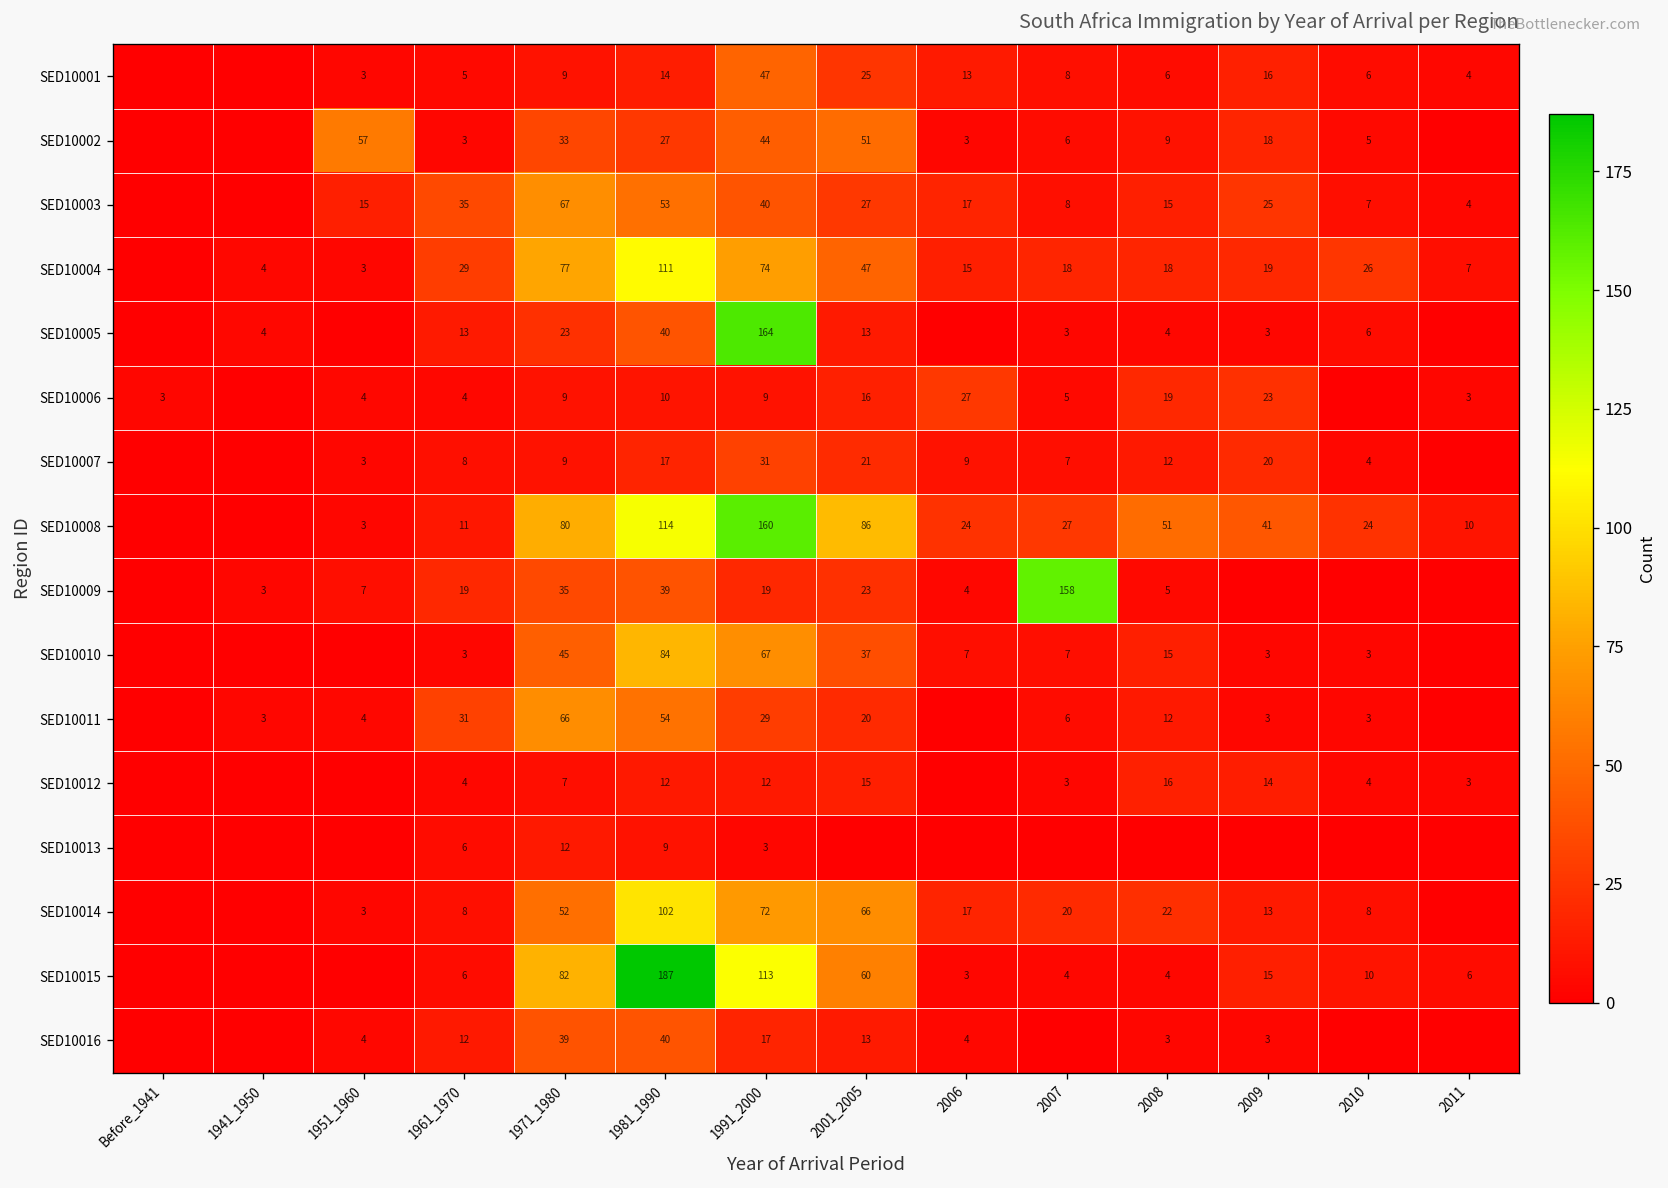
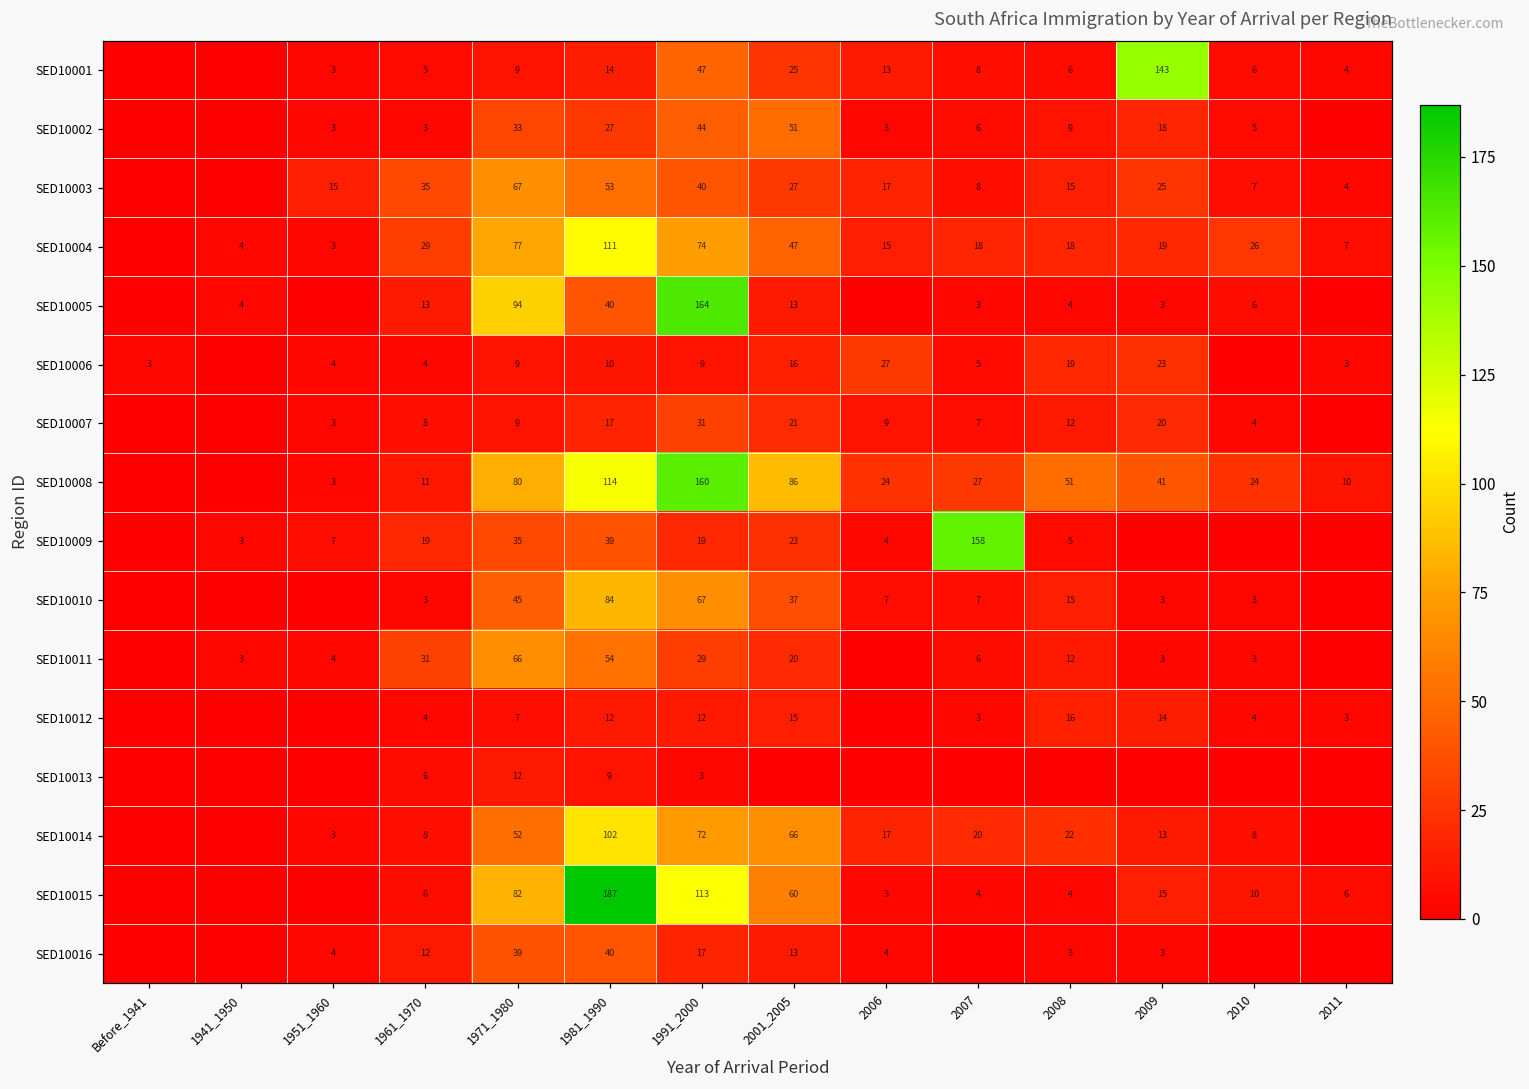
SED10001, 2009: 16 -> 143
SED10002, 1951_1960: 57 -> 3
SED10005, 1971_1980: 23 -> 94
